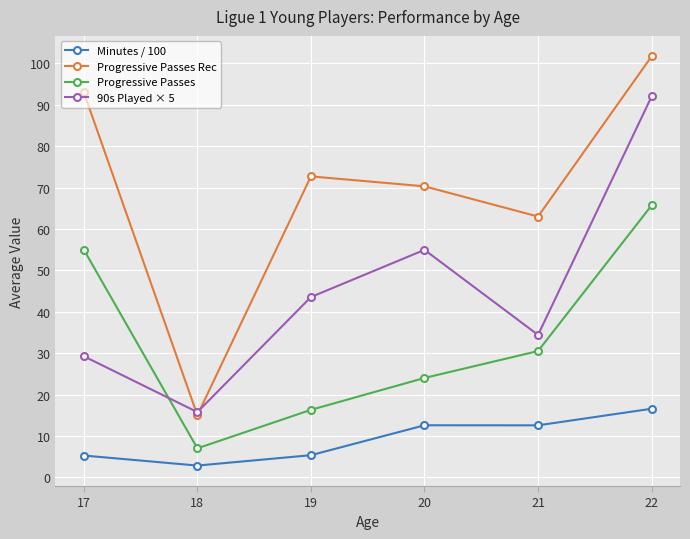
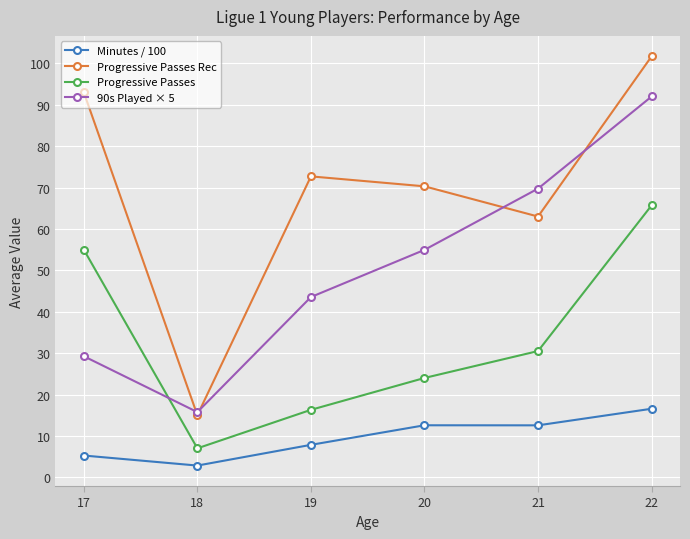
Minutes / 100, 19: 5 -> 8
90s Played × 5, 21: 34 -> 70
